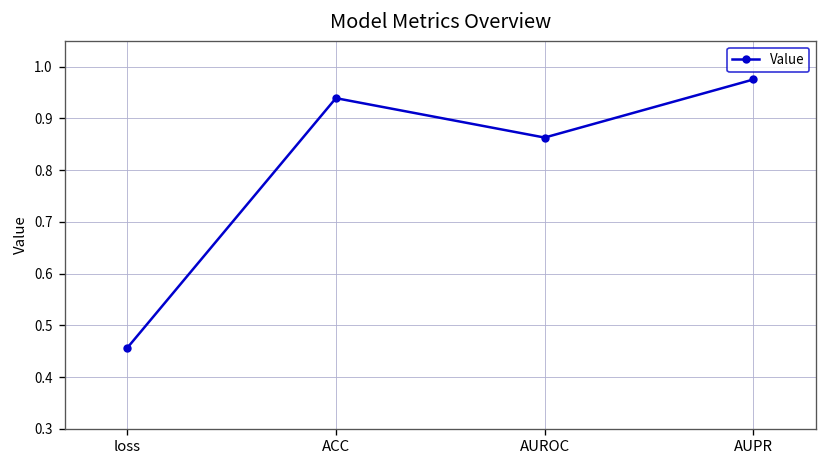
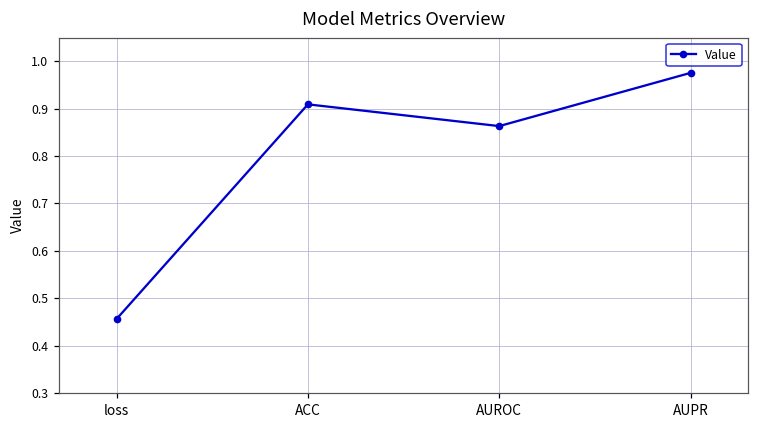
ACC: 0.94 -> 0.91
